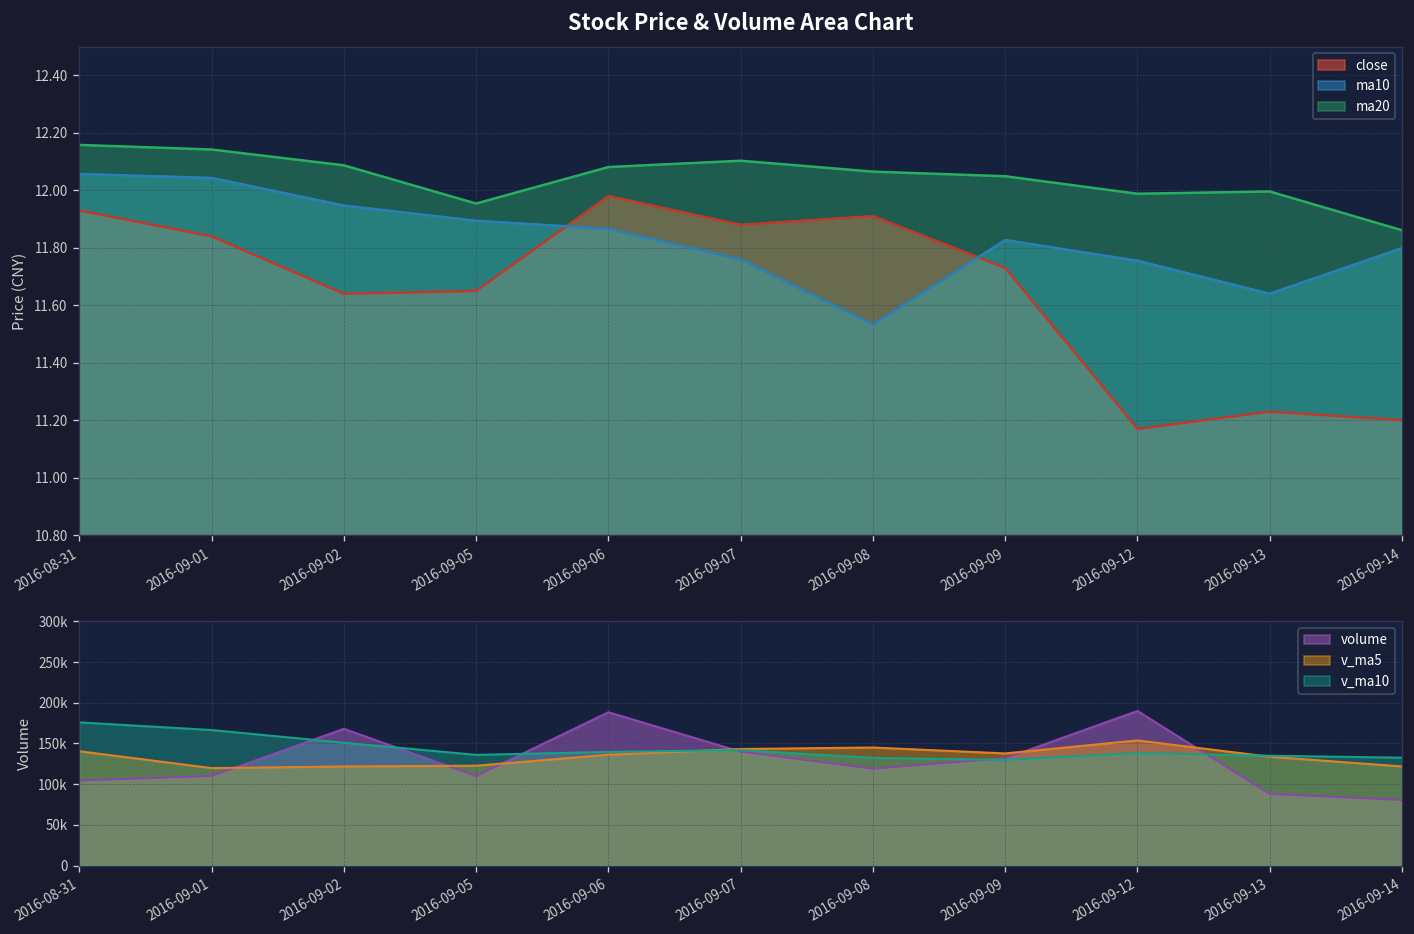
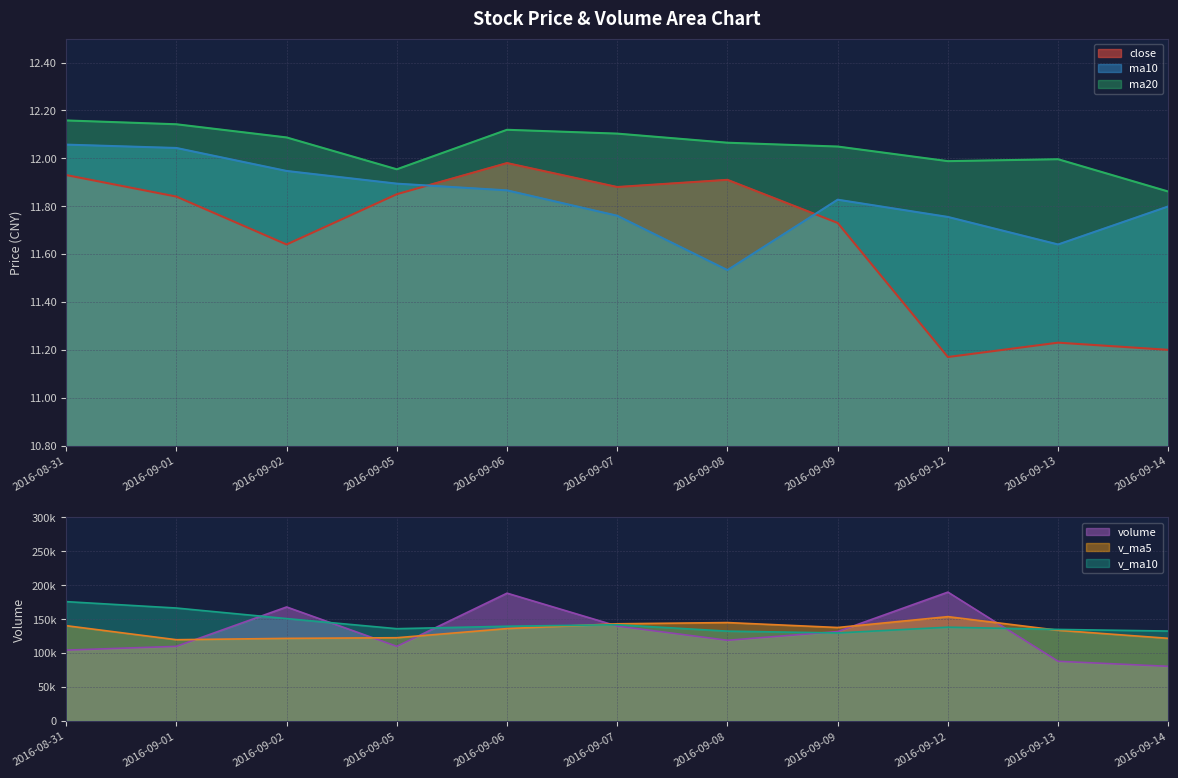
Stock Price & Volume Area Chart, close, 2016-09-05: 11.65 -> 11.85
Stock Price & Volume Area Chart, ma20, 2016-09-06: 12.08 -> 12.12
